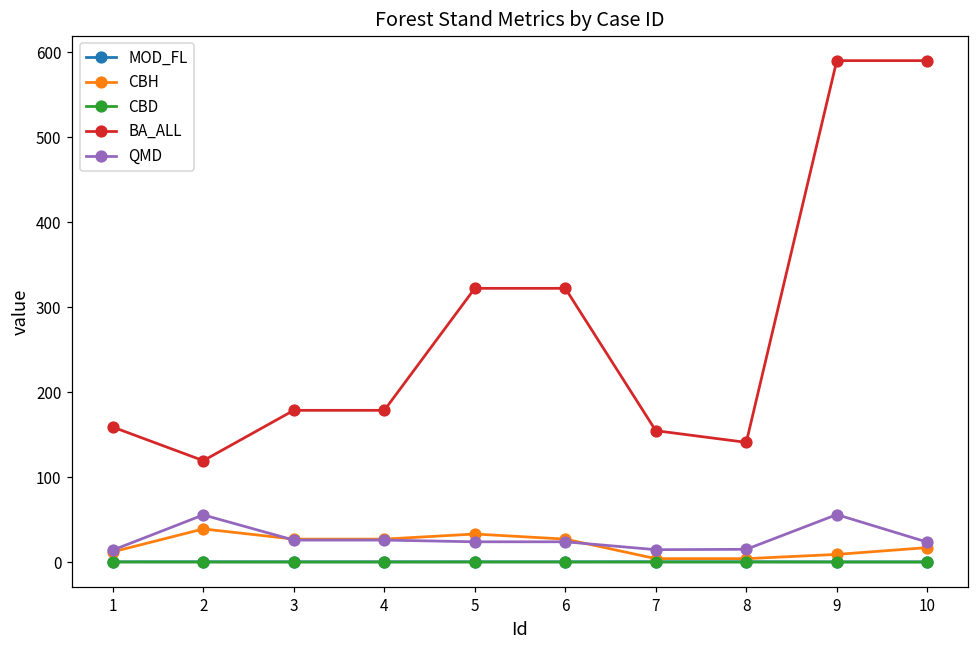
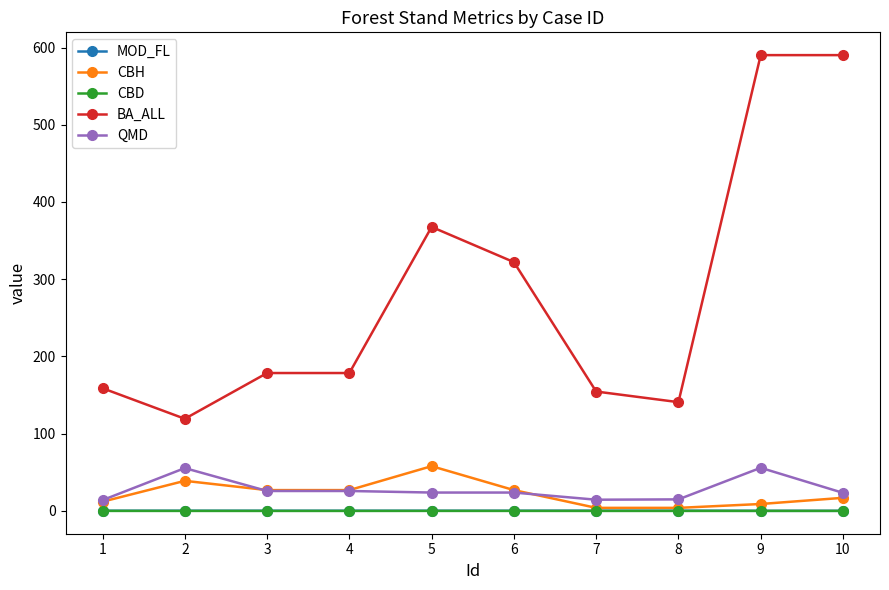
CBH, 5: 30 -> 60
BA_ALL, 5: 320 -> 370
